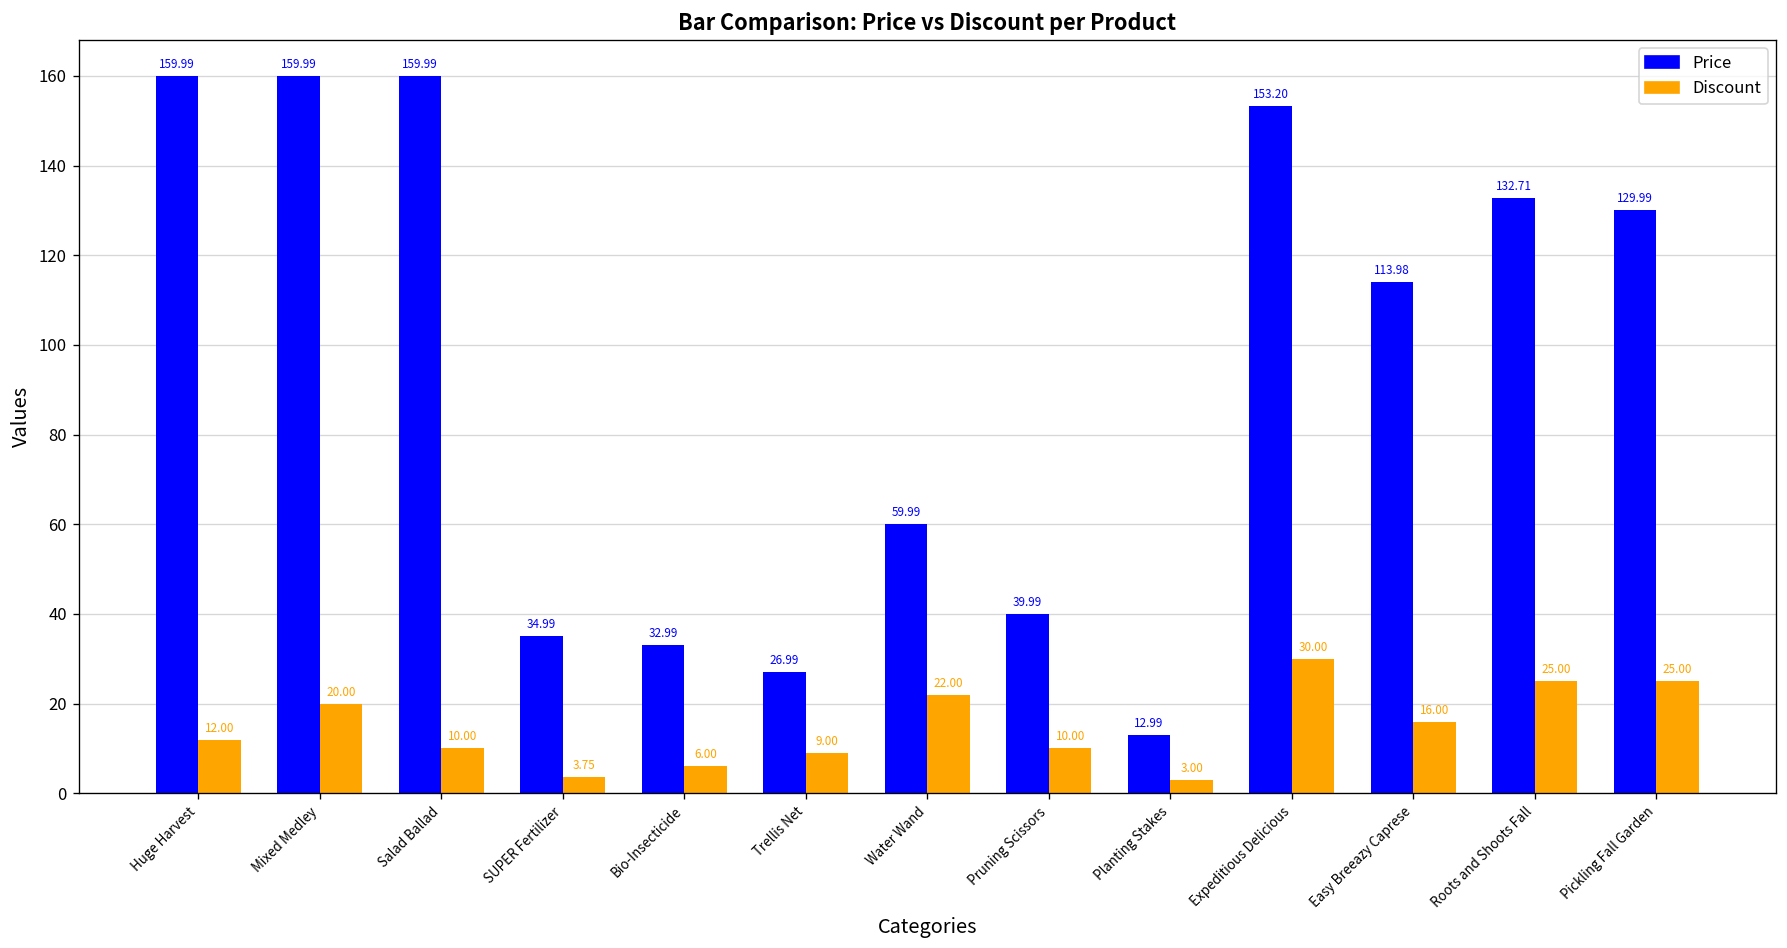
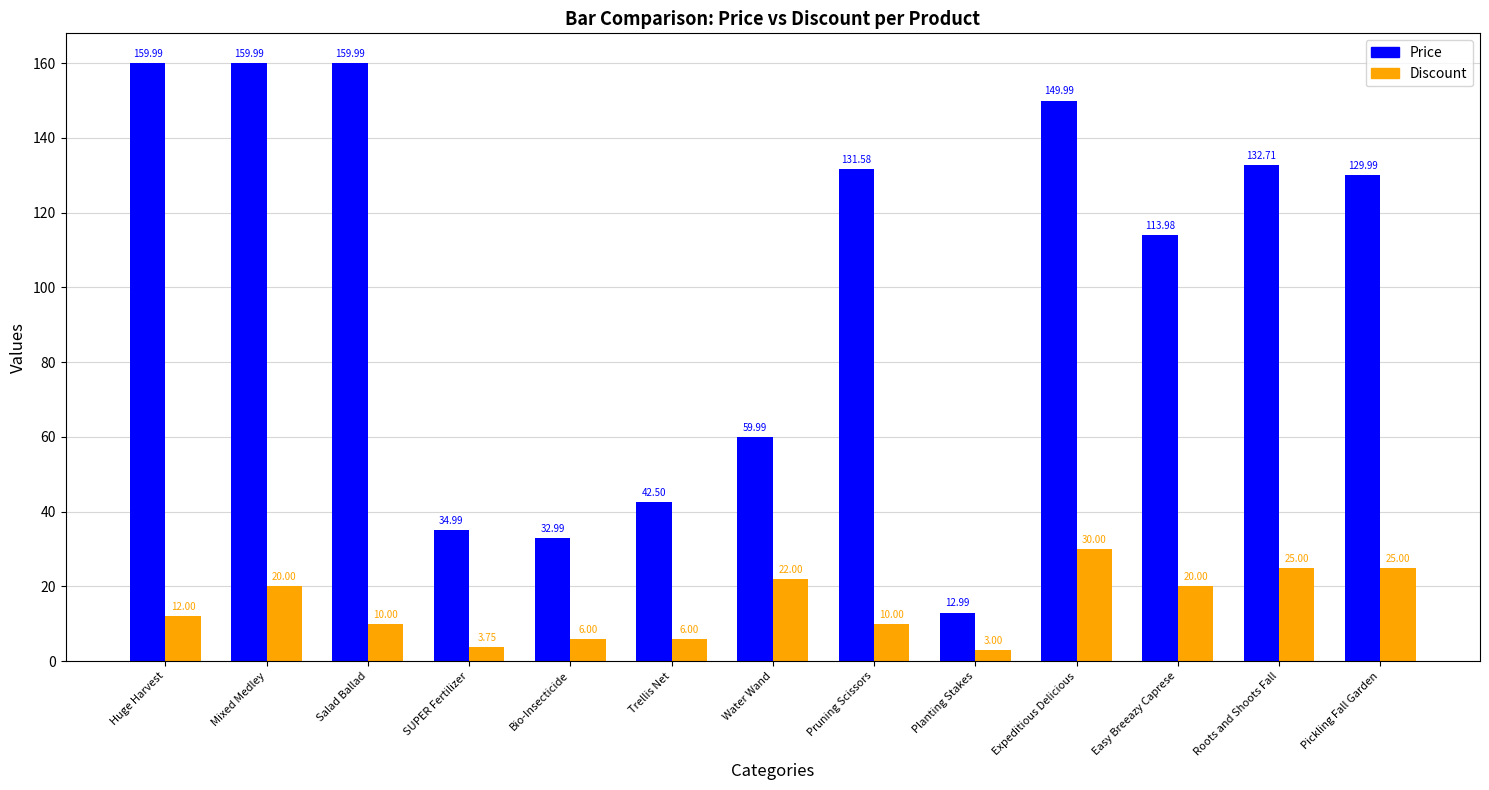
Price, Trellis Net: 26.99 -> 42.50
Discount, Trellis Net: 9.00 -> 6.00
Price, Pruning Scissors: 39.99 -> 131.58
Price, Expeditious Delicious: 153.20 -> 149.99
Discount, Easy Breeazy Caprese: 16.00 -> 20.00
